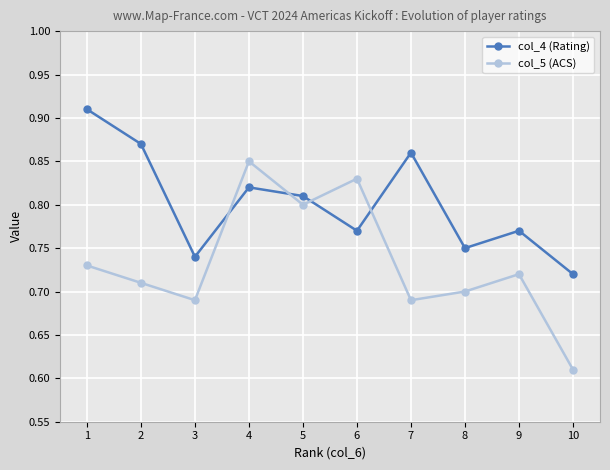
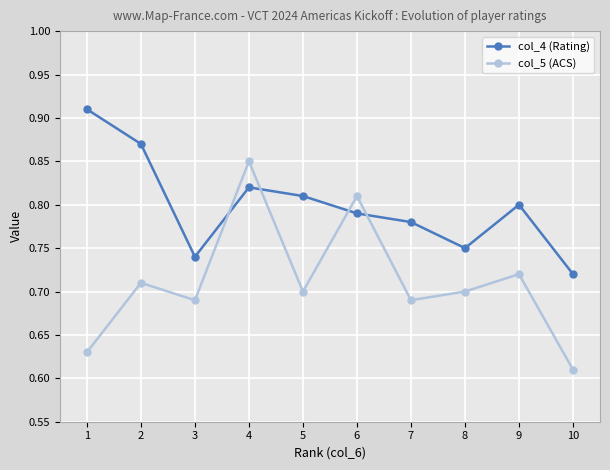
col_5 (ACS), 1: 0.73 -> 0.63
col_5 (ACS), 5: 0.8 -> 0.7
col_4 (Rating), 6: 0.77 -> 0.79
col_5 (ACS), 6: 0.83 -> 0.81
col_4 (Rating), 7: 0.86 -> 0.78
col_4 (Rating), 9: 0.77 -> 0.80
